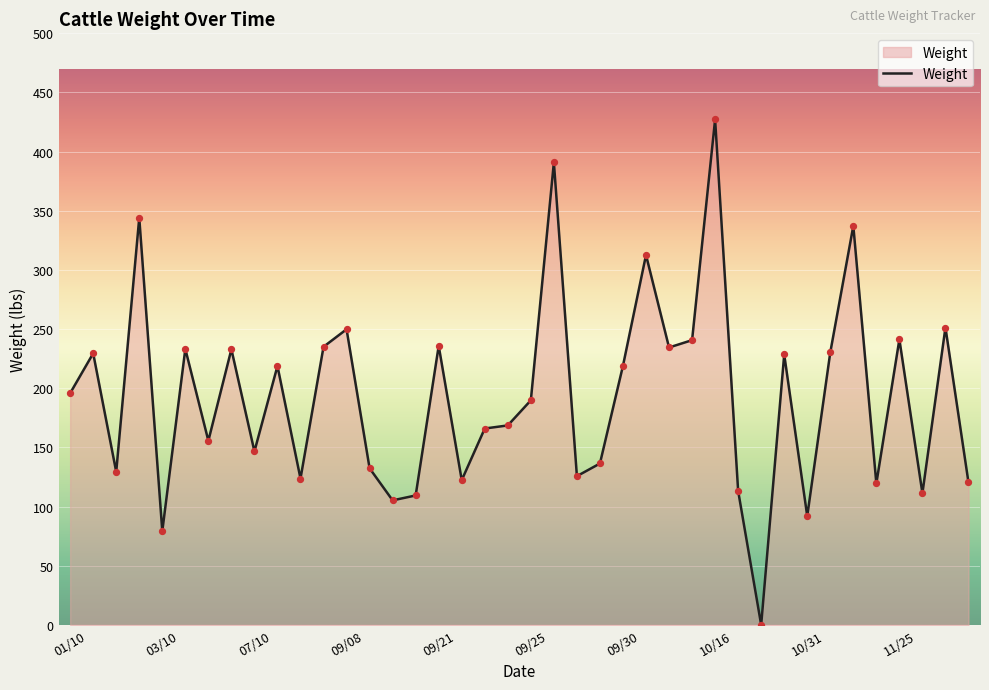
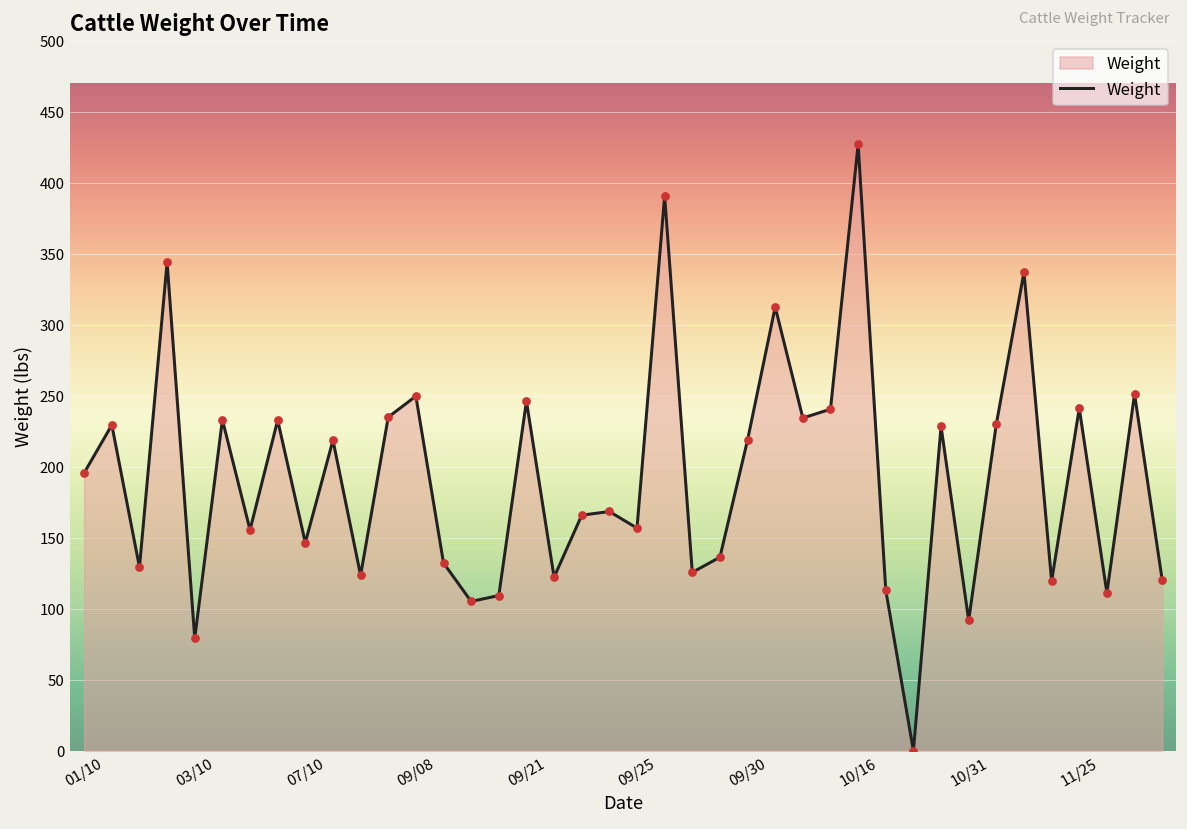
09/21: 236 -> 246
09/25: 190 -> 157
